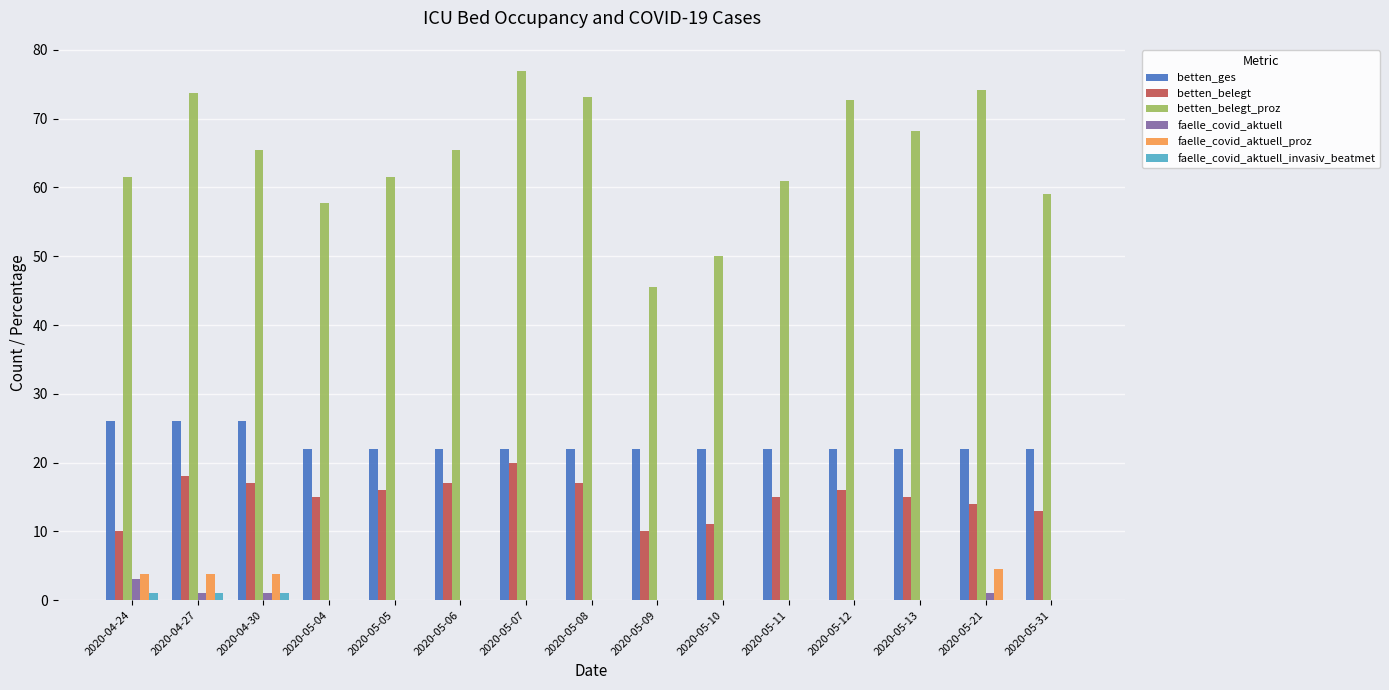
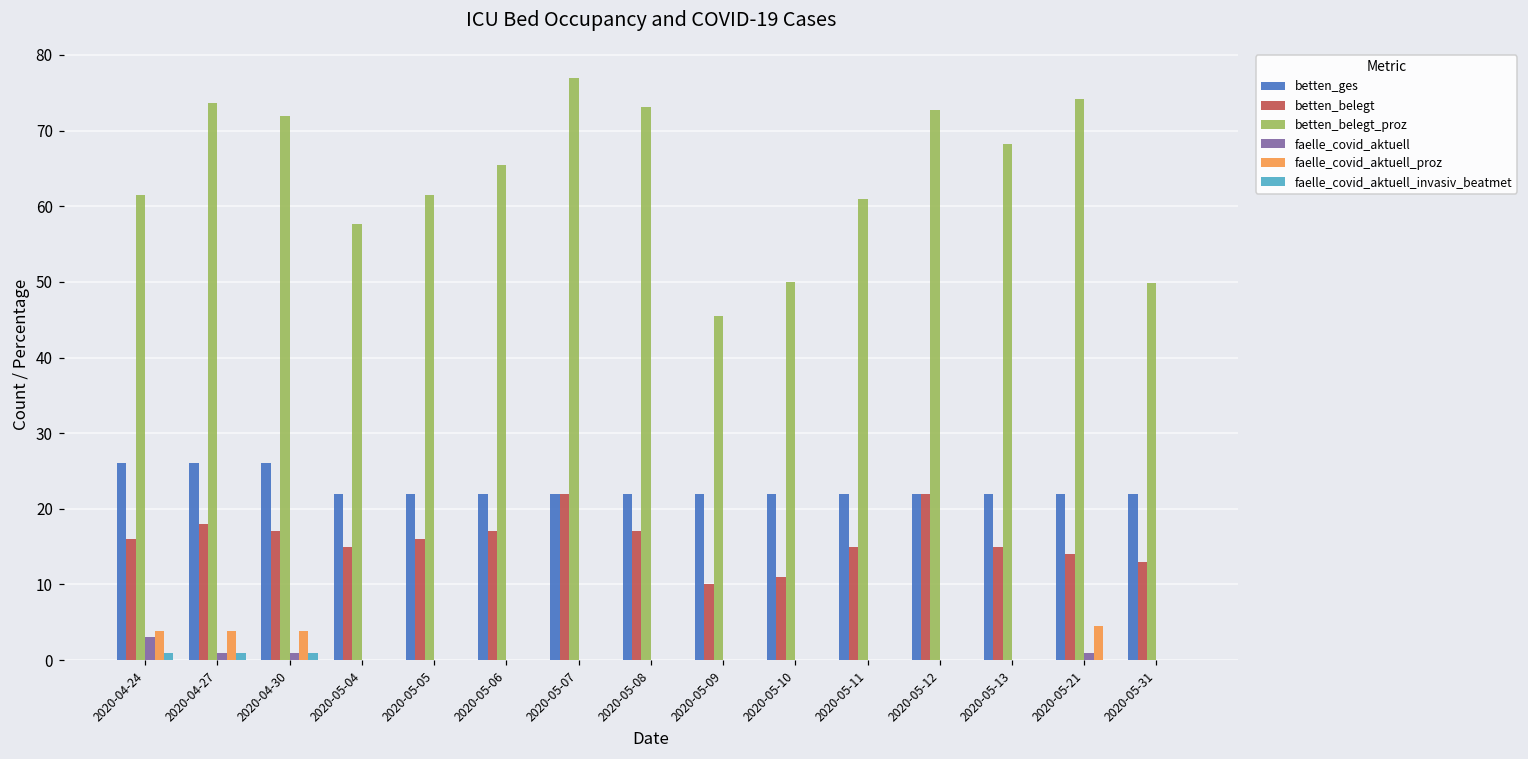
betten_belegt, 2020-04-24: 10 -> 16
betten_belegt_proz, 2020-04-30: 65 -> 72
betten_belegt, 2020-05-07: 20 -> 22
betten_belegt, 2020-05-12: 16 -> 22
betten_belegt_proz, 2020-05-31: 59 -> 50
